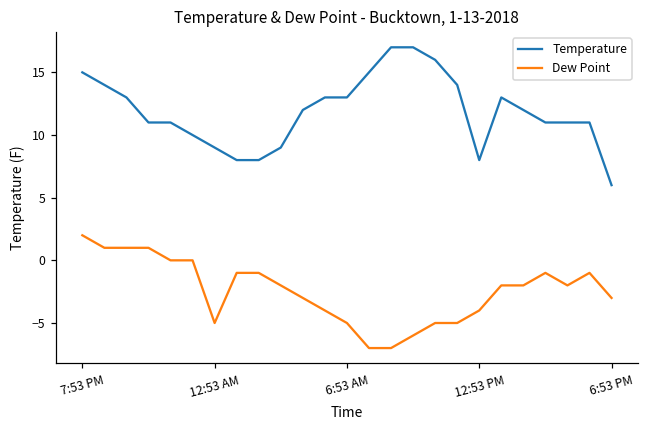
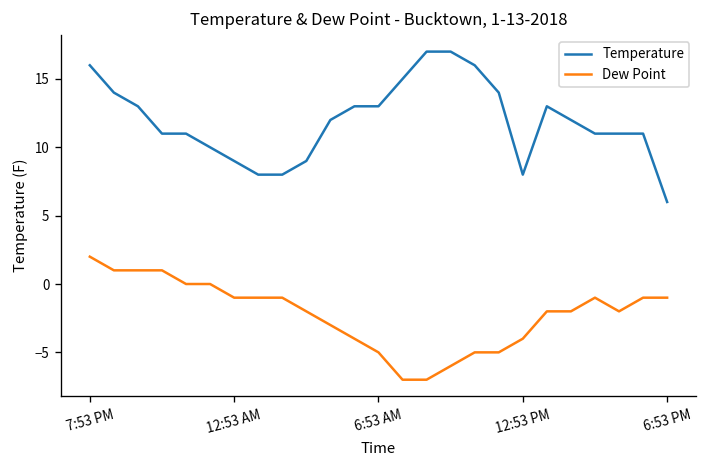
Temperature, 7:53 PM: 15 -> 16
Dew Point, 12:53 AM: -5 -> -1
Dew Point, 6:53 PM: -3 -> -1
